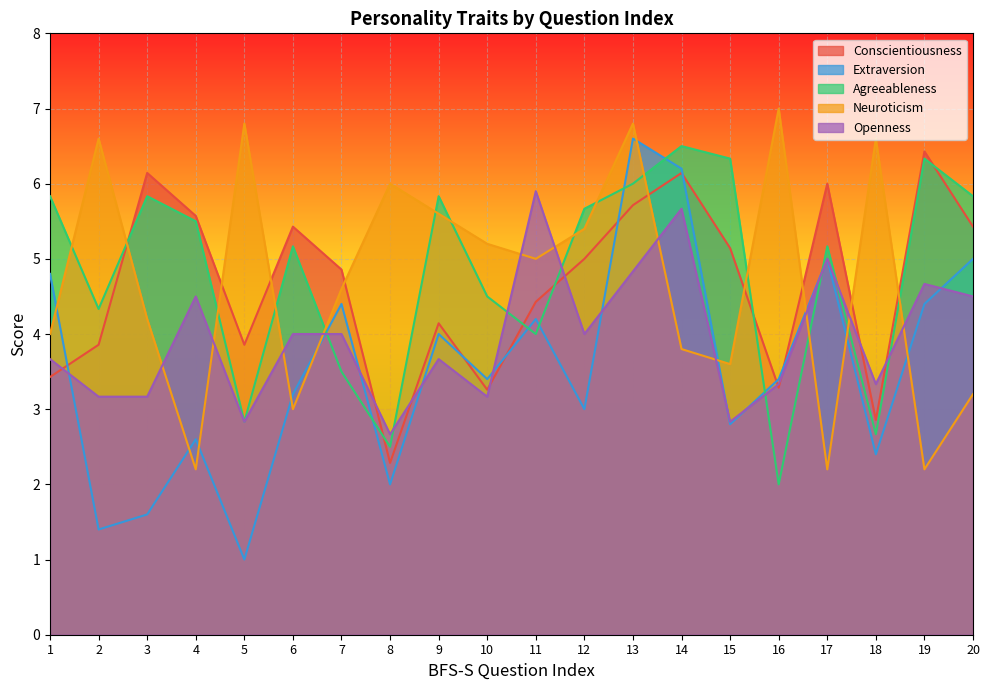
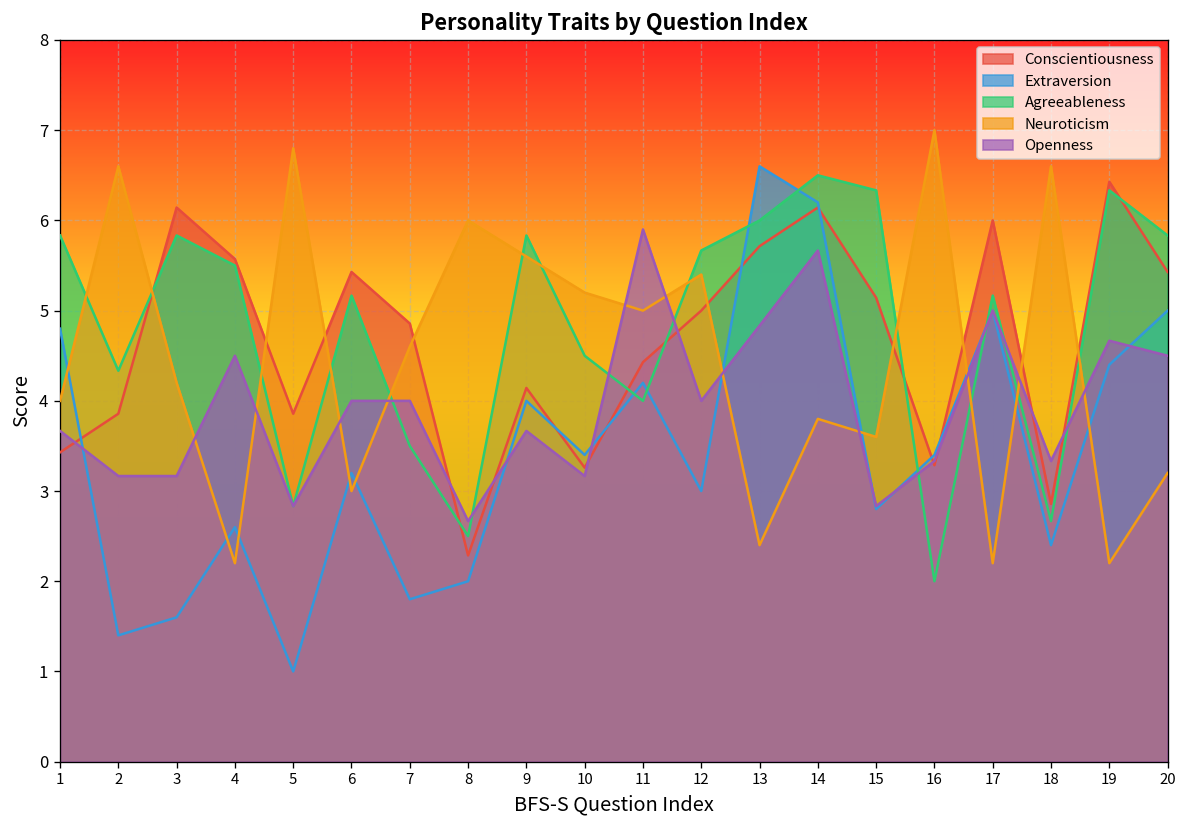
Extraversion, 7: 4.4 -> 1.8
Neuroticism, 13: 6.8 -> 2.4
